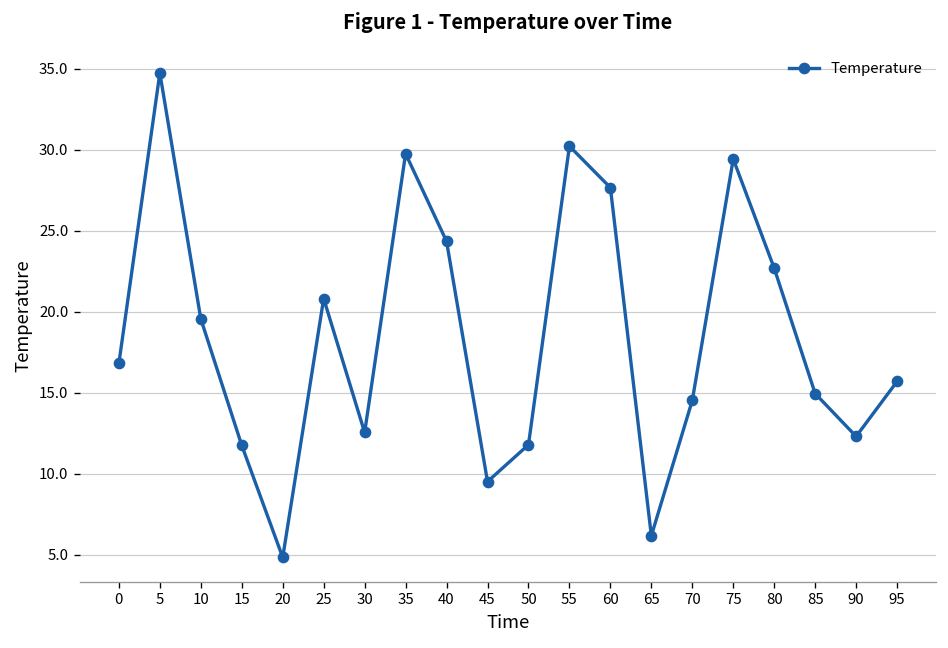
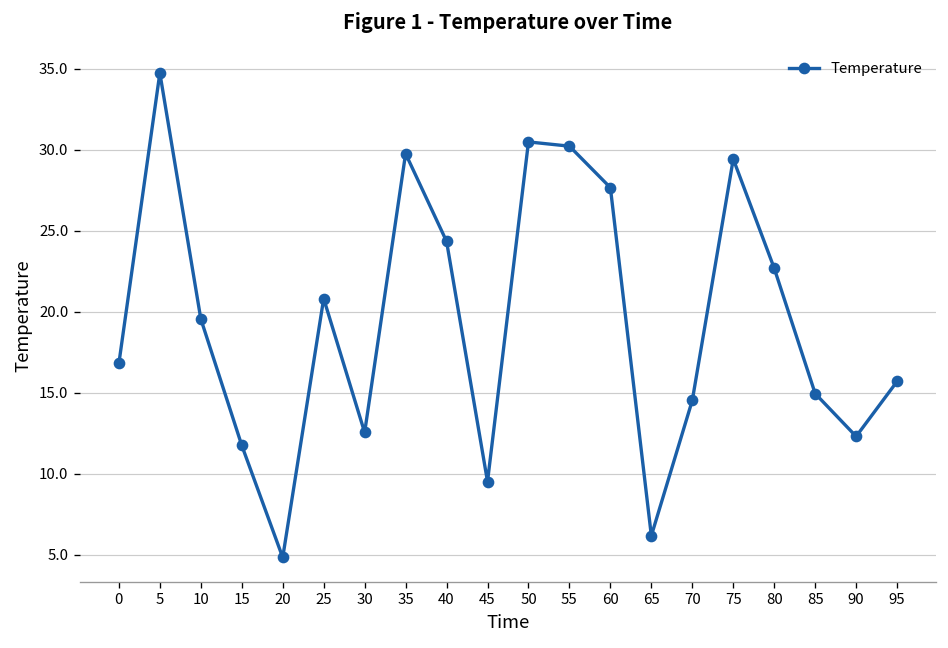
50: 11.8 -> 30.5
